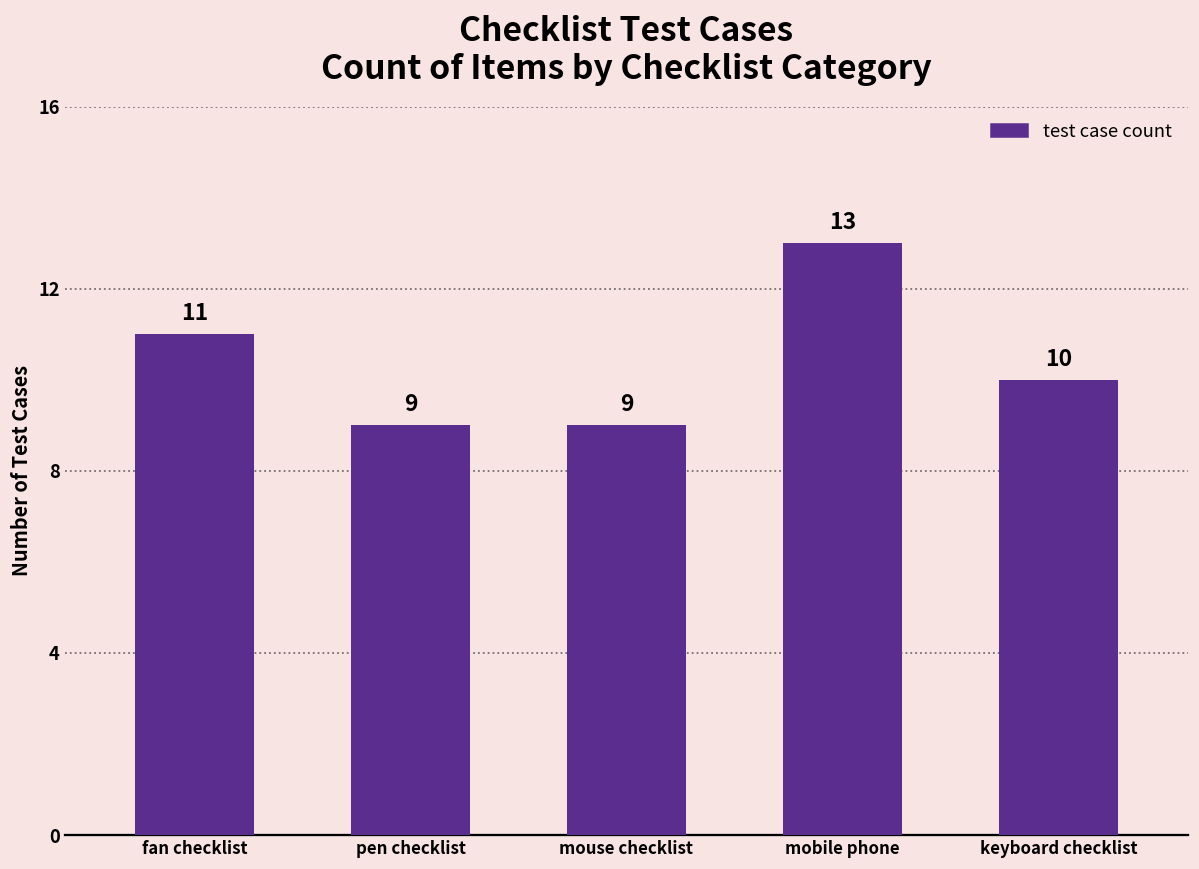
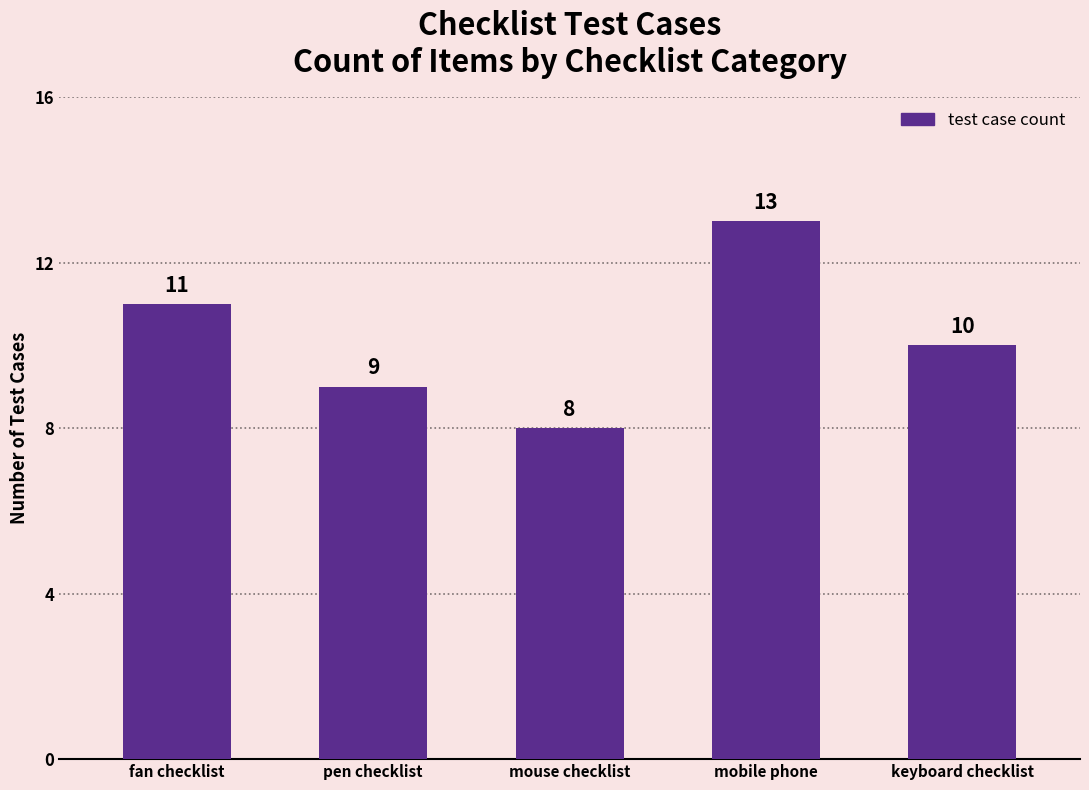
mouse checklist: 9 -> 8
